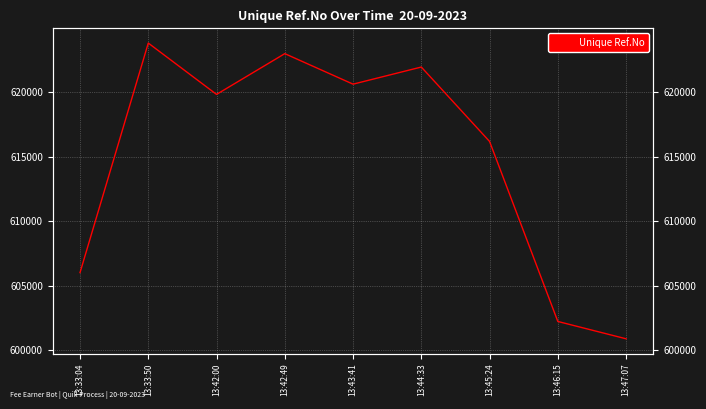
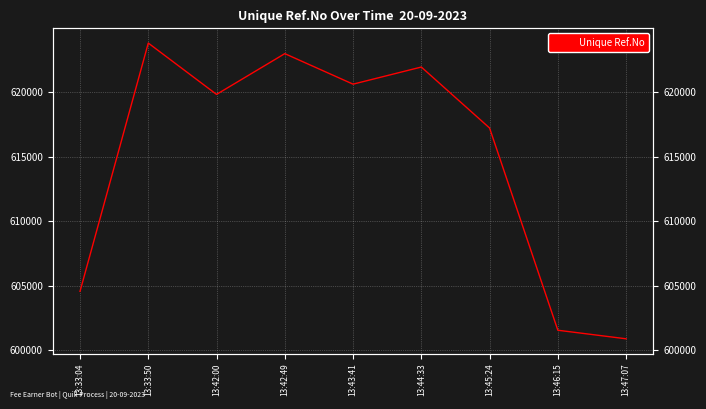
13:33:04: 606000 -> 604600
13:45:24: 616200 -> 617200
13:46:15: 602200 -> 601500
